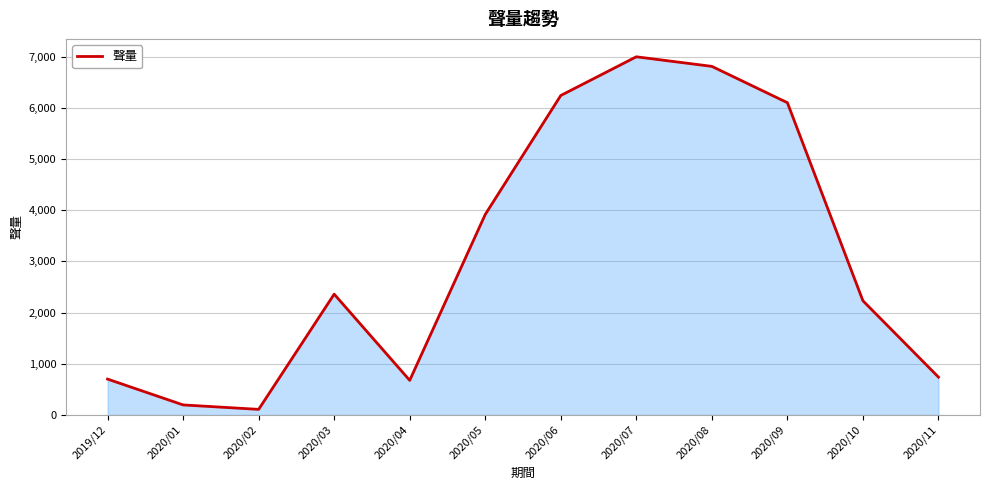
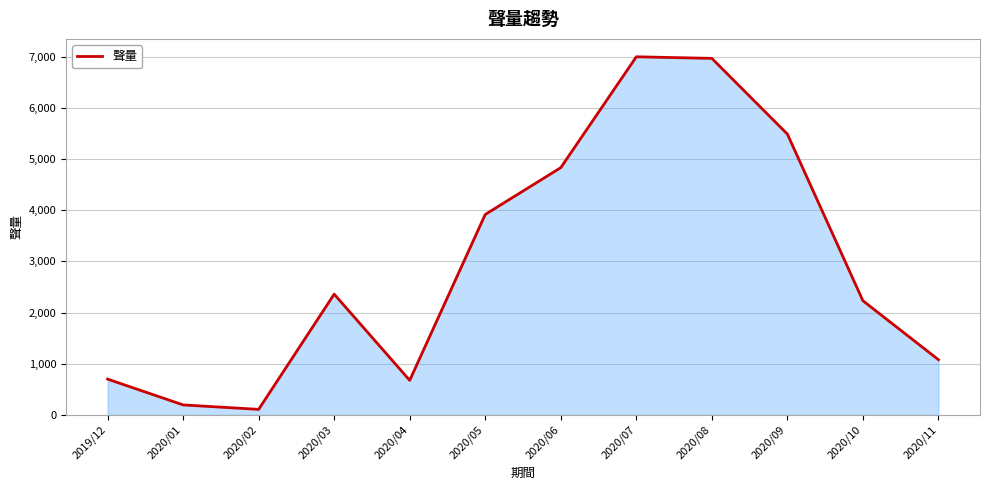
2020/06: 6,200 -> 4,800
2020/08: 6,800 -> 7,000
2020/09: 6,100 -> 5,500
2020/11: 700 -> 1,100
